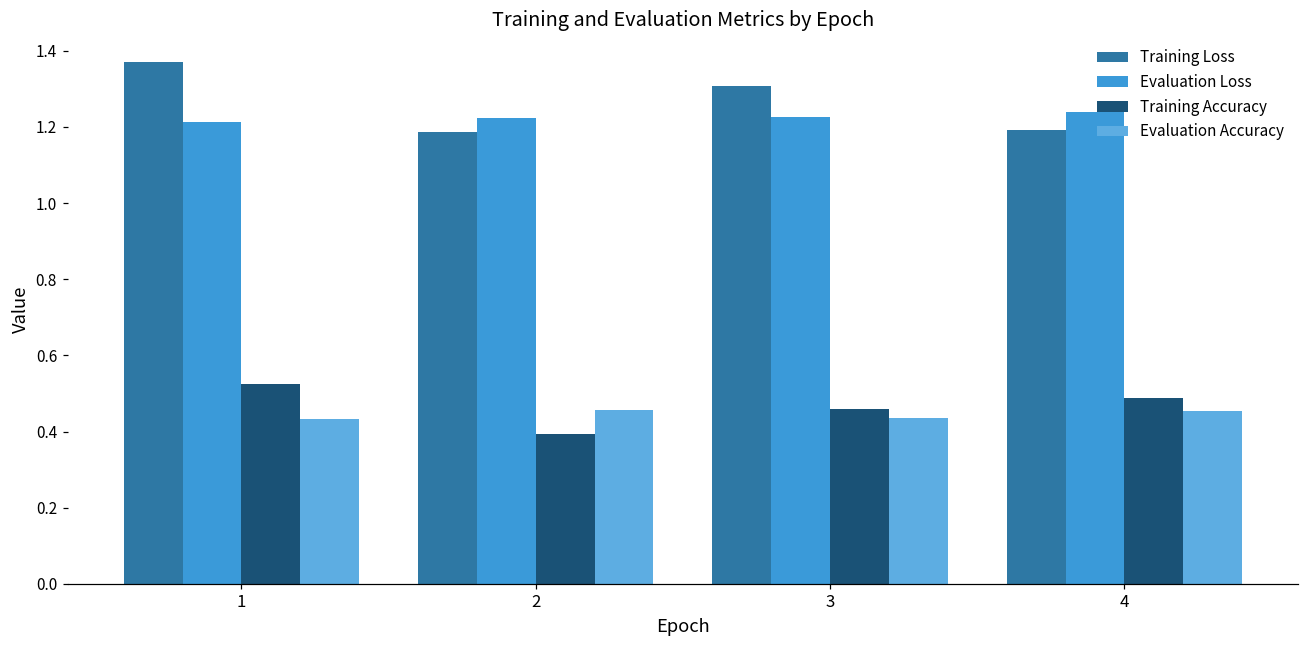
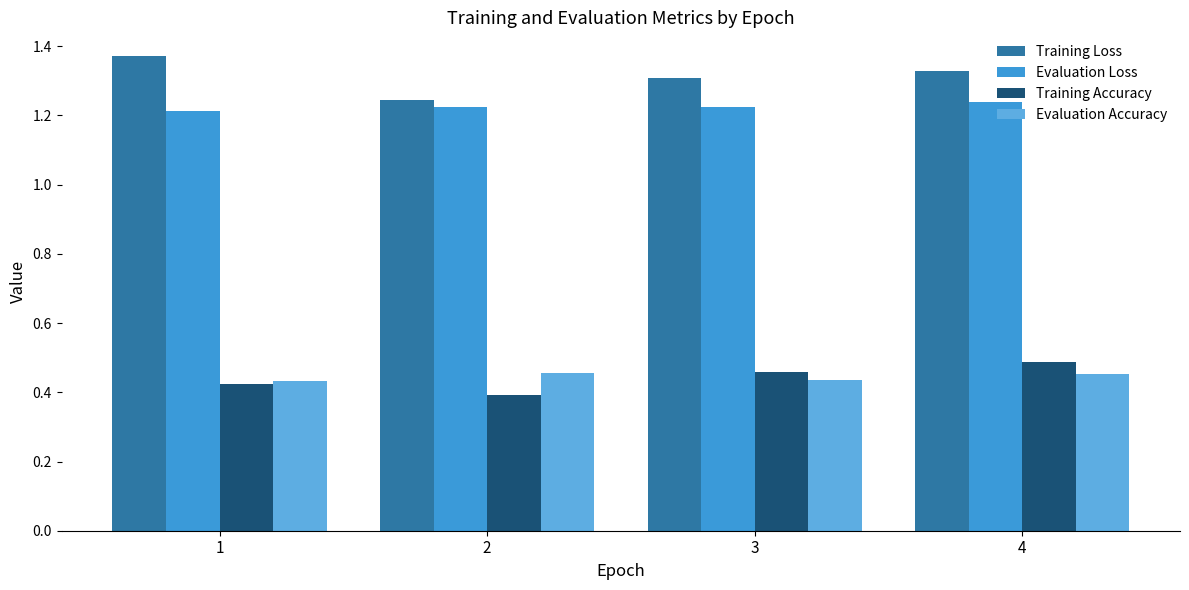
Training Accuracy, 1: 0.53 -> 0.43
Training Loss, 2: 1.19 -> 1.24
Training Loss, 4: 1.19 -> 1.33
